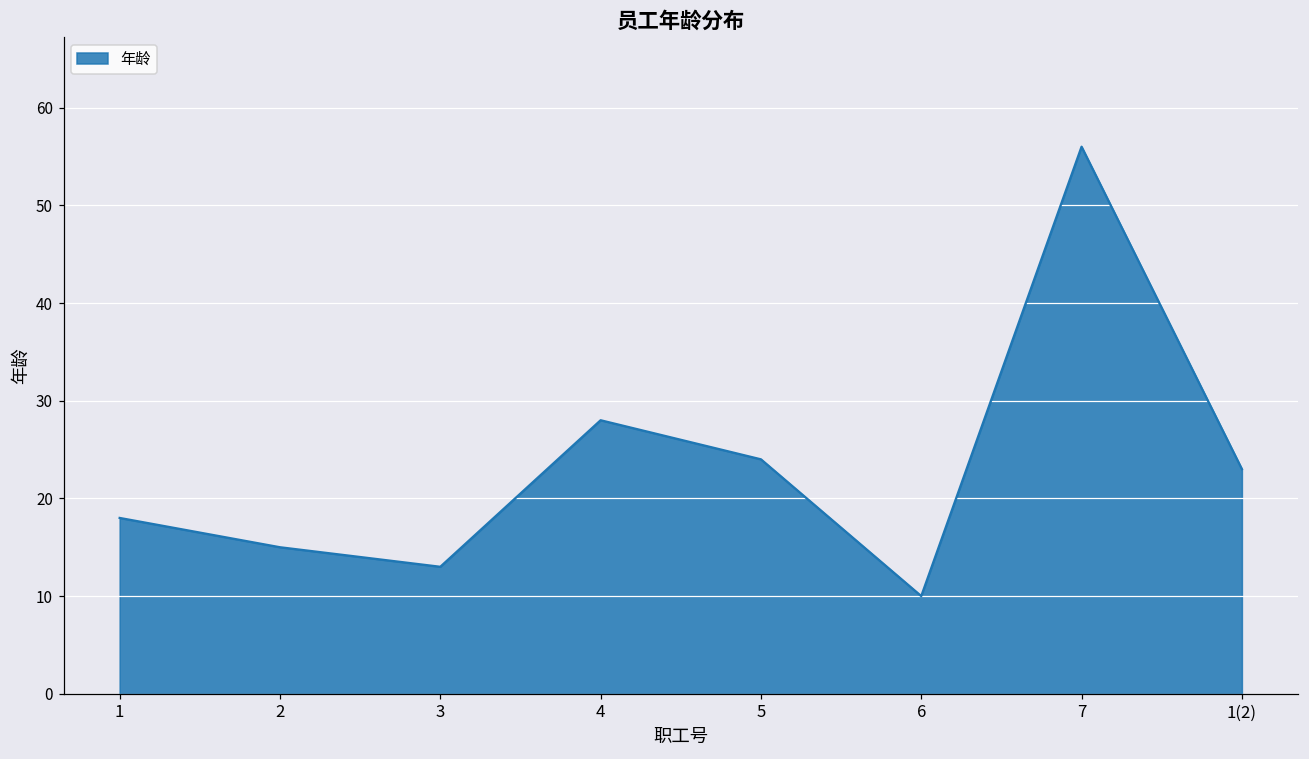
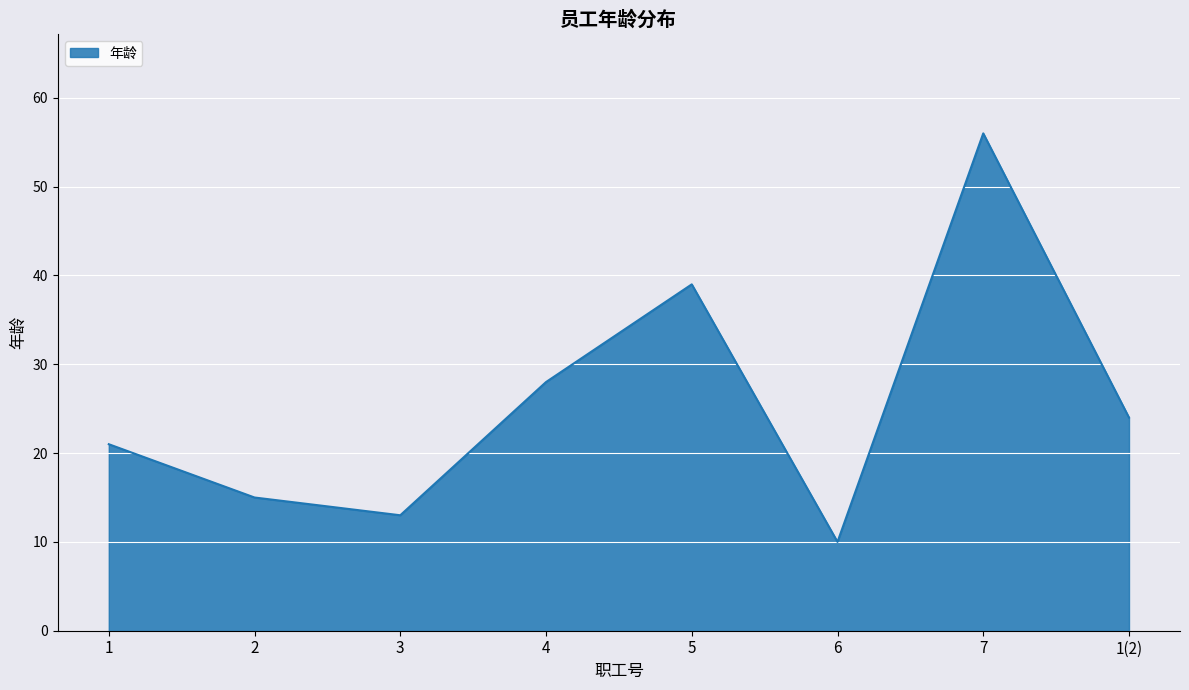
1: 18 -> 21
5: 24 -> 39
1(2): 23 -> 24
